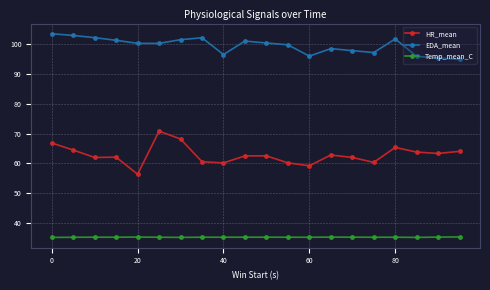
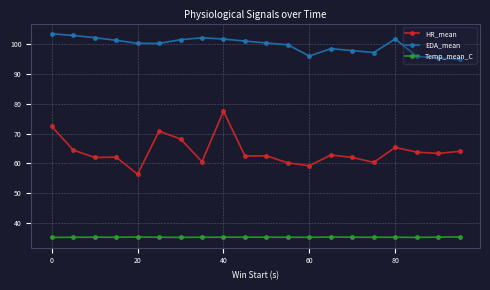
HR_mean, 0: 67 -> 72
HR_mean, 40: 60 -> 78
EDA_mean, 40: 97 -> 102
